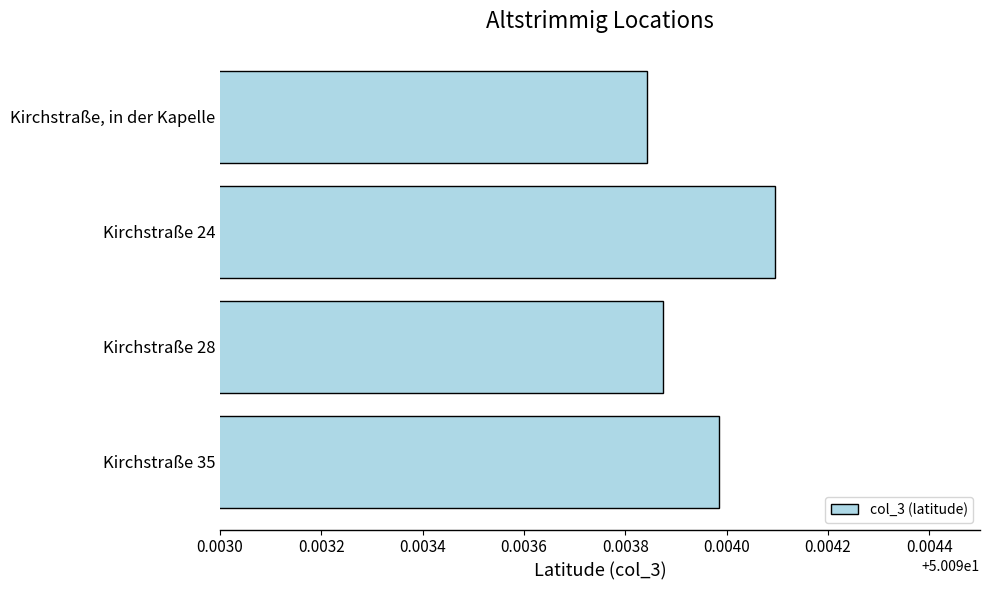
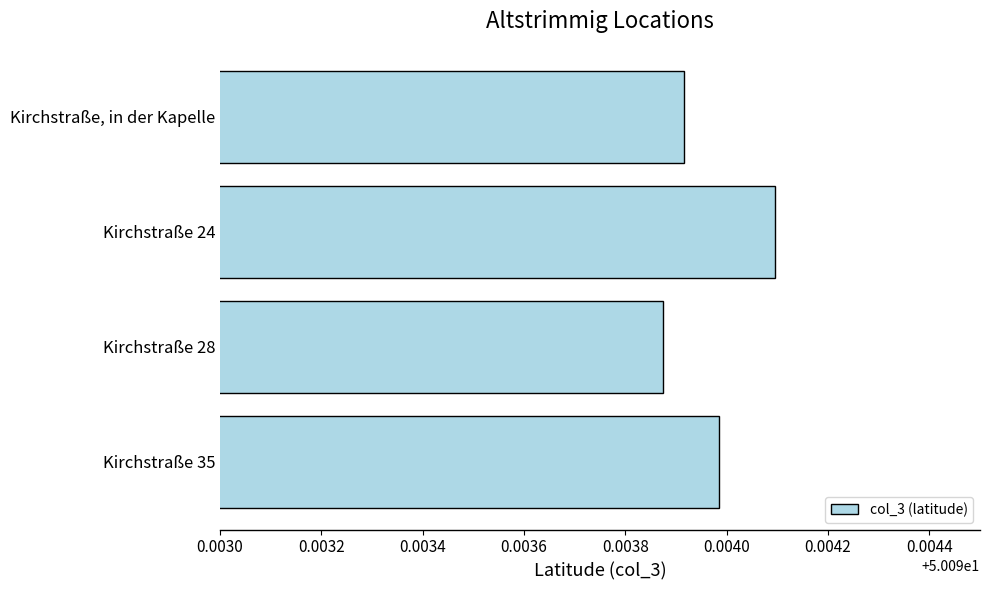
Kirchstraße, in der Kapelle: 50.09384 -> 50.09392
